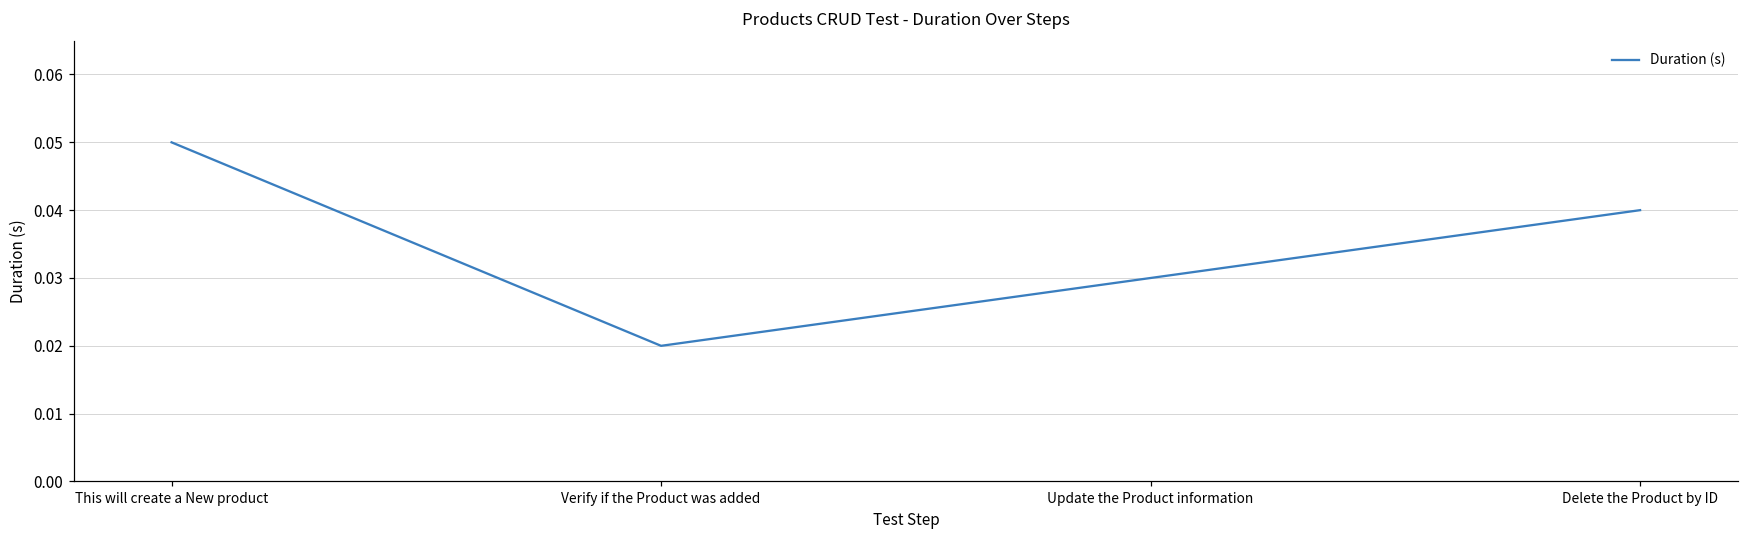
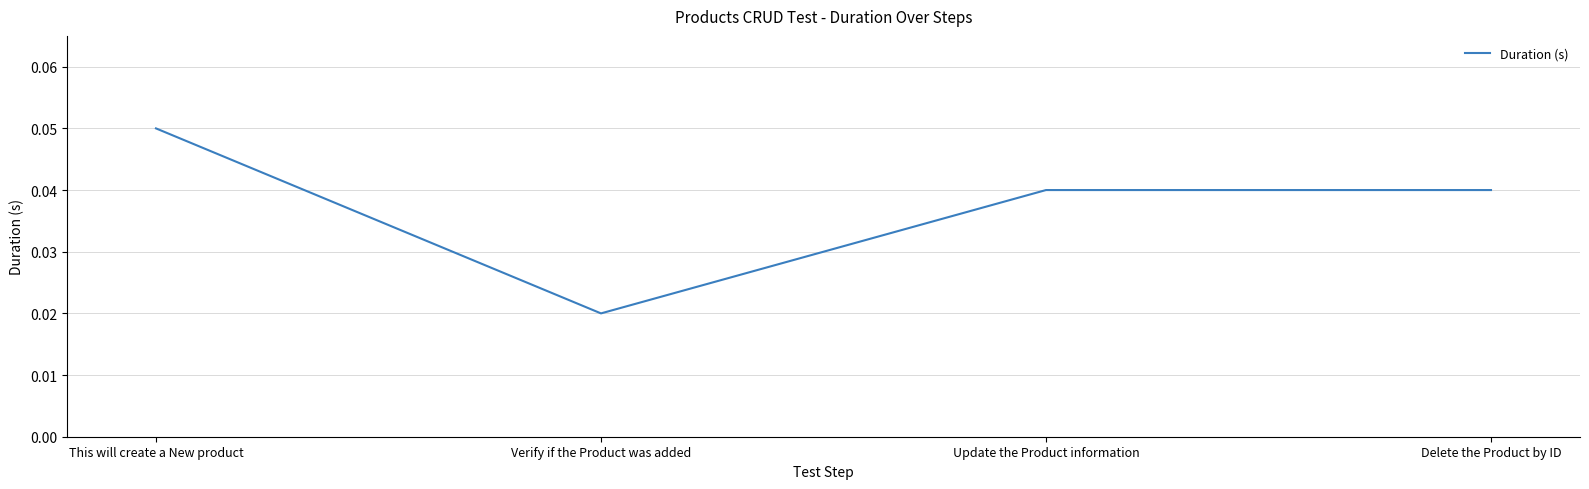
Update the Product information: 0.03 -> 0.04
